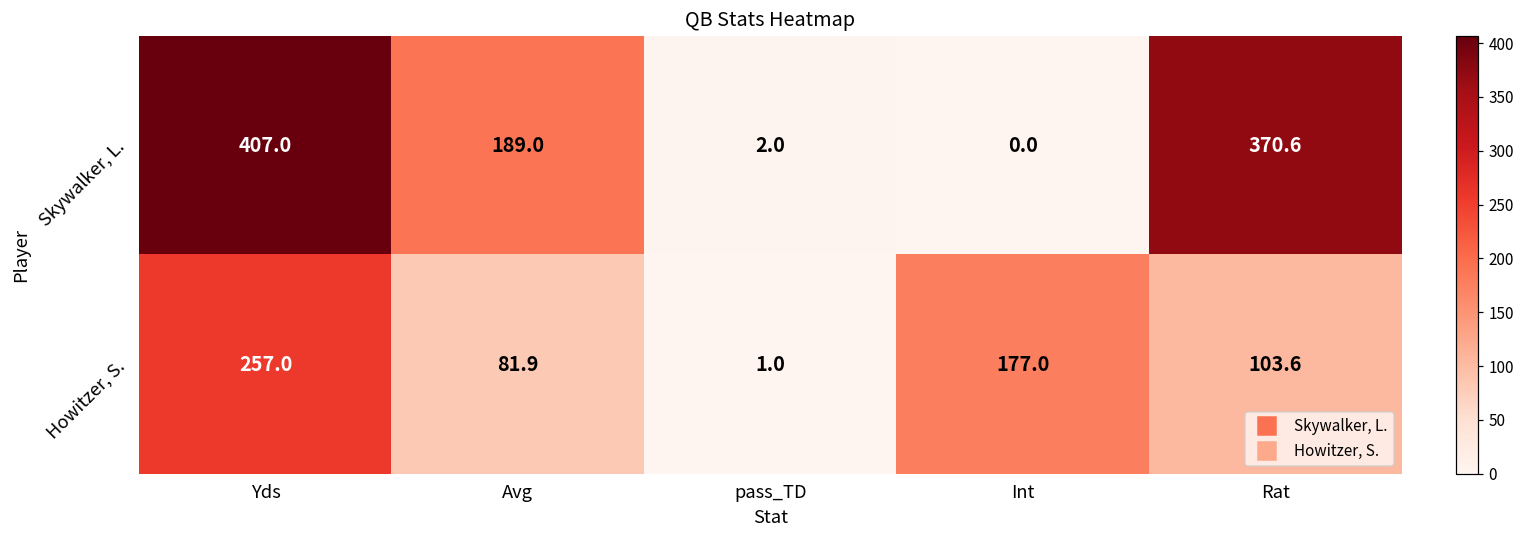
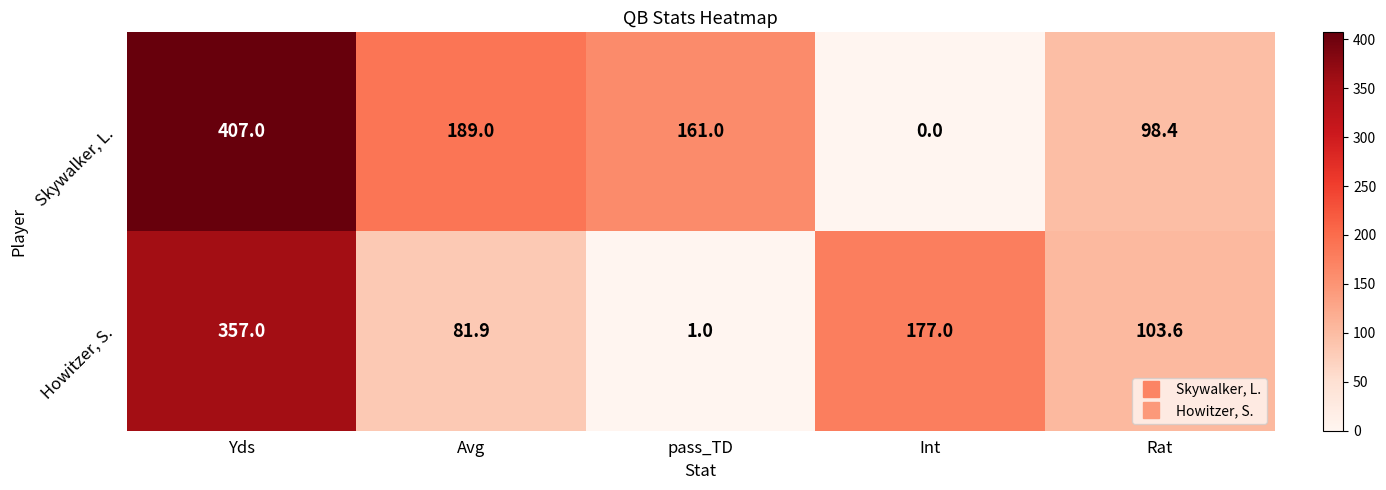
Skywalker, L., pass_TD: 2.0 -> 161.0
Skywalker, L., Rat: 370.6 -> 98.4
Howitzer, S., Yds: 257.0 -> 357.0
